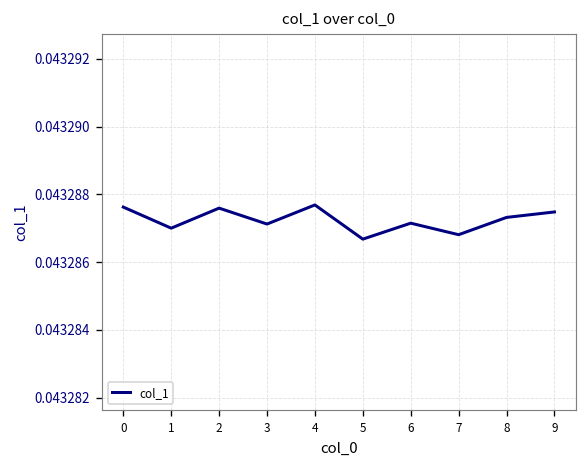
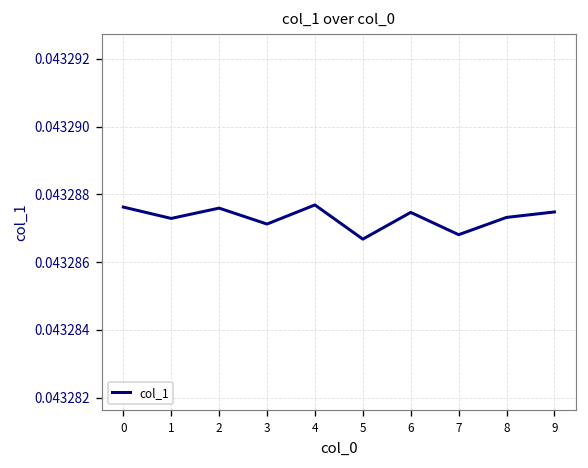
1: 0.0432870 -> 0.0432873
6: 0.0432872 -> 0.0432875
